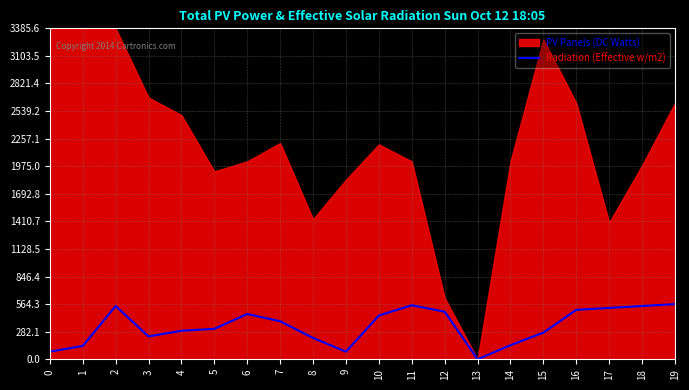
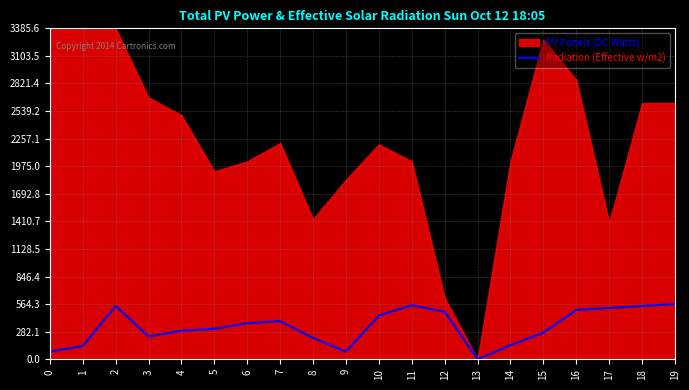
Radiation (Effective w/m2), 6: 500 -> 400
PV Panels (DC Watts), 16: 2600 -> 2900
PV Panels (DC Watts), 18: 2000 -> 2600
